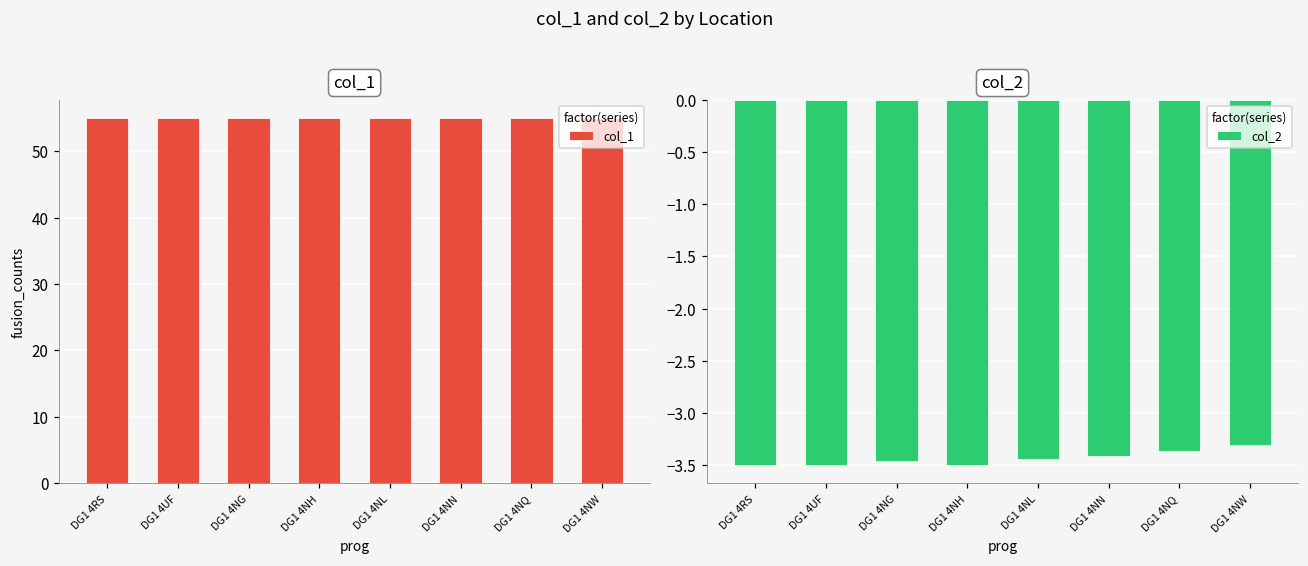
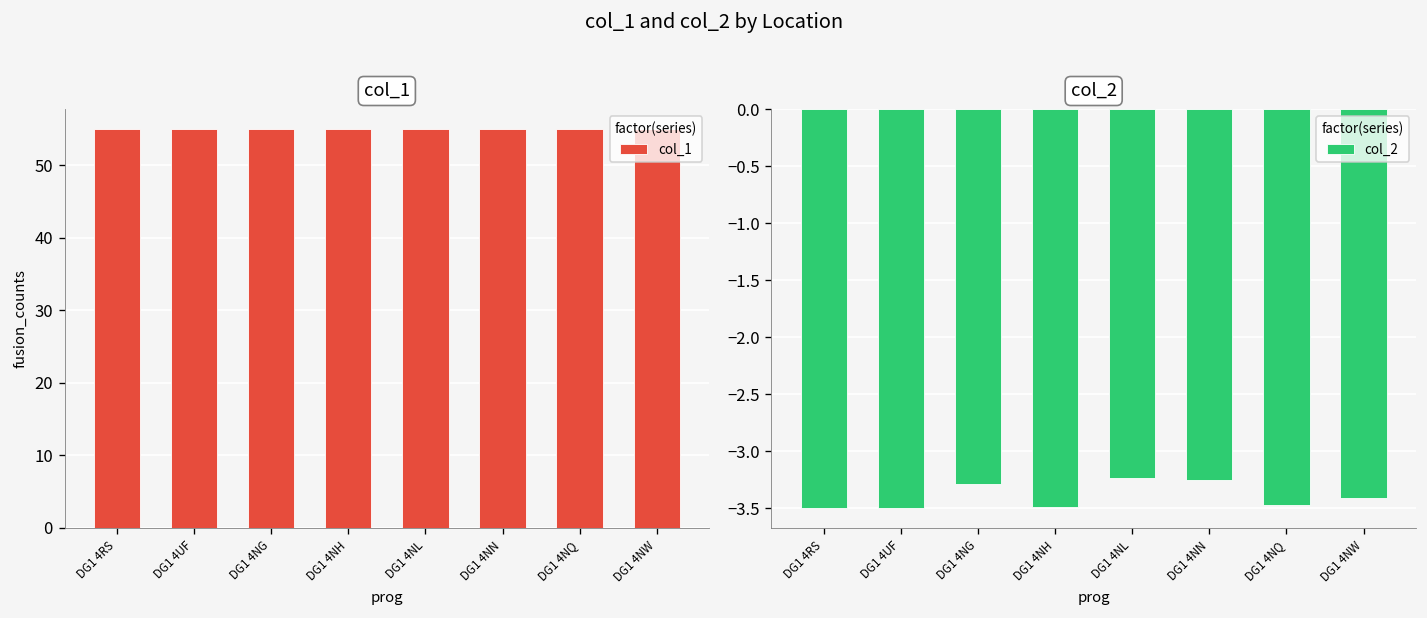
col_2, DG1 4NG: -3.5 -> -3.3
col_2, DG1 4NL: -3.4 -> -3.2
col_2, DG1 4NN: -3.4 -> -3.3
col_2, DG1 4NQ: -3.4 -> -3.5
col_2, DG1 4NW: -3.3 -> -3.4
